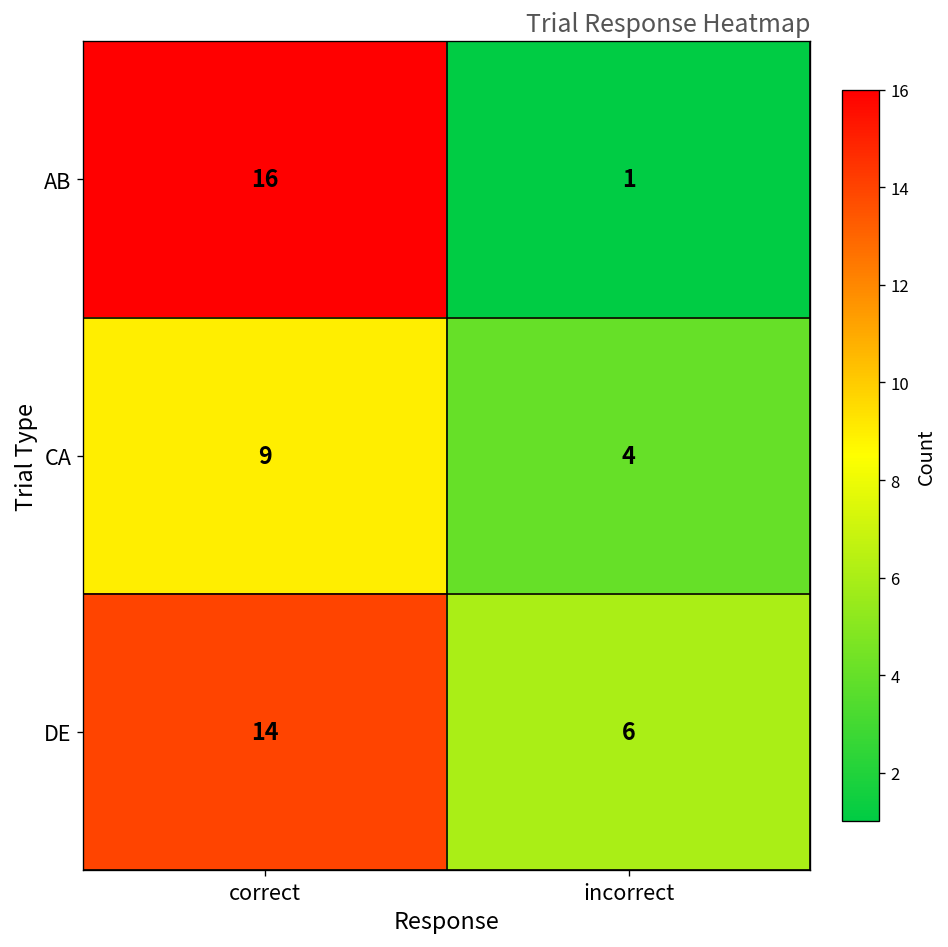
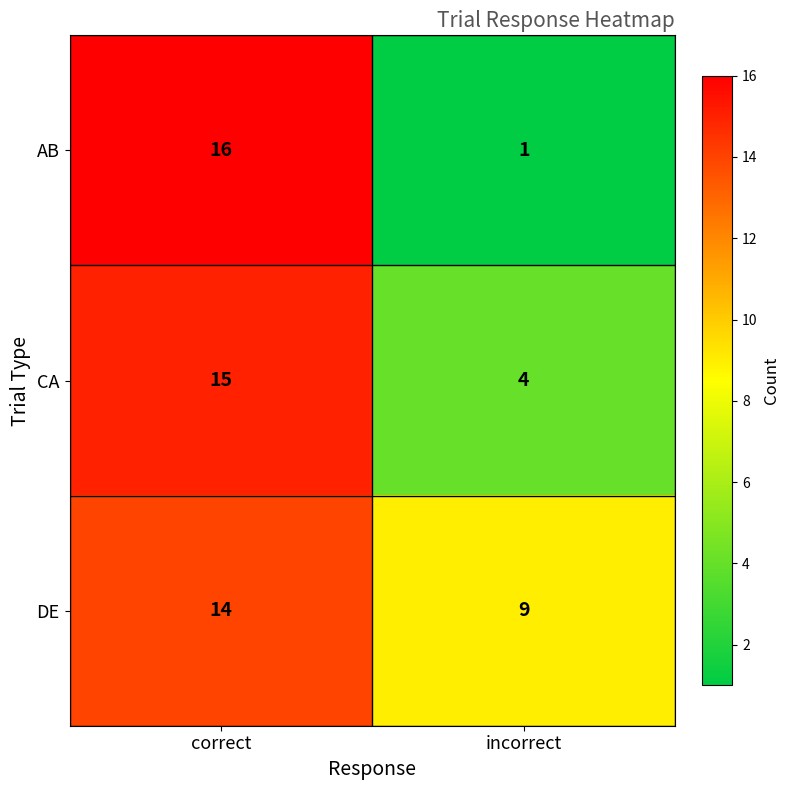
CA, correct: 9 -> 15
DE, incorrect: 6 -> 9
